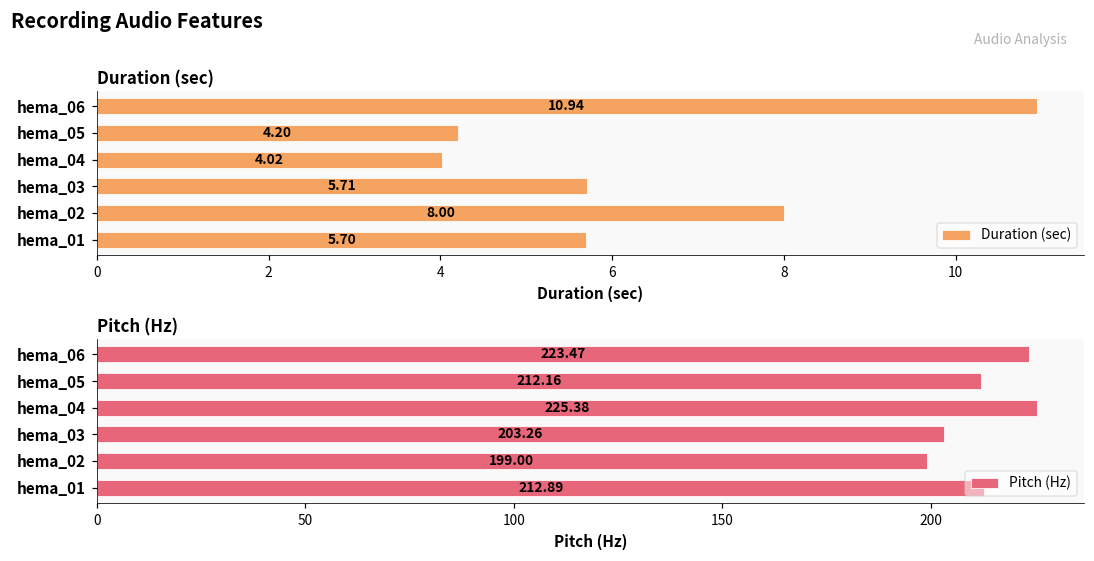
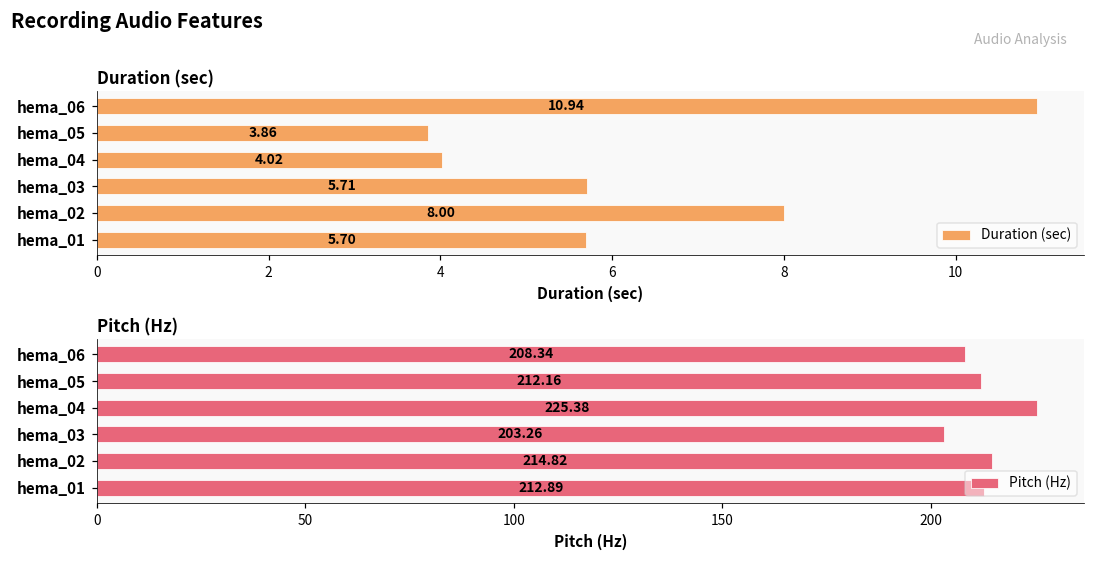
Duration (sec), hema_05: 4.20 -> 3.86
Pitch (Hz), hema_06: 223.47 -> 208.34
Pitch (Hz), hema_02: 199.00 -> 214.82
